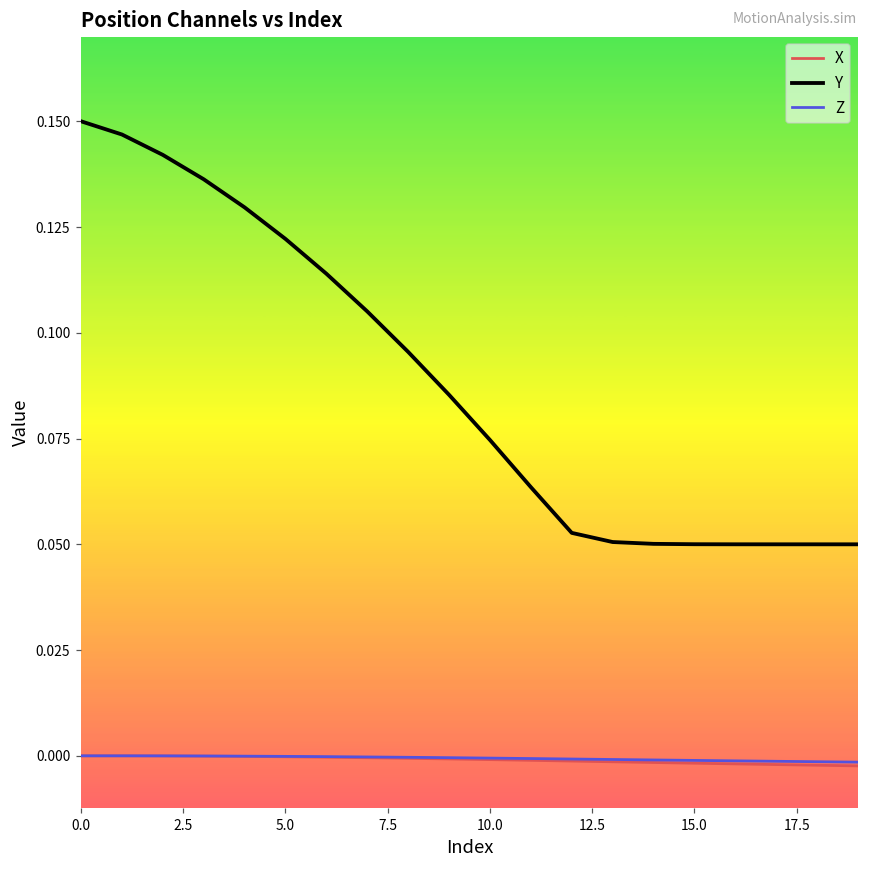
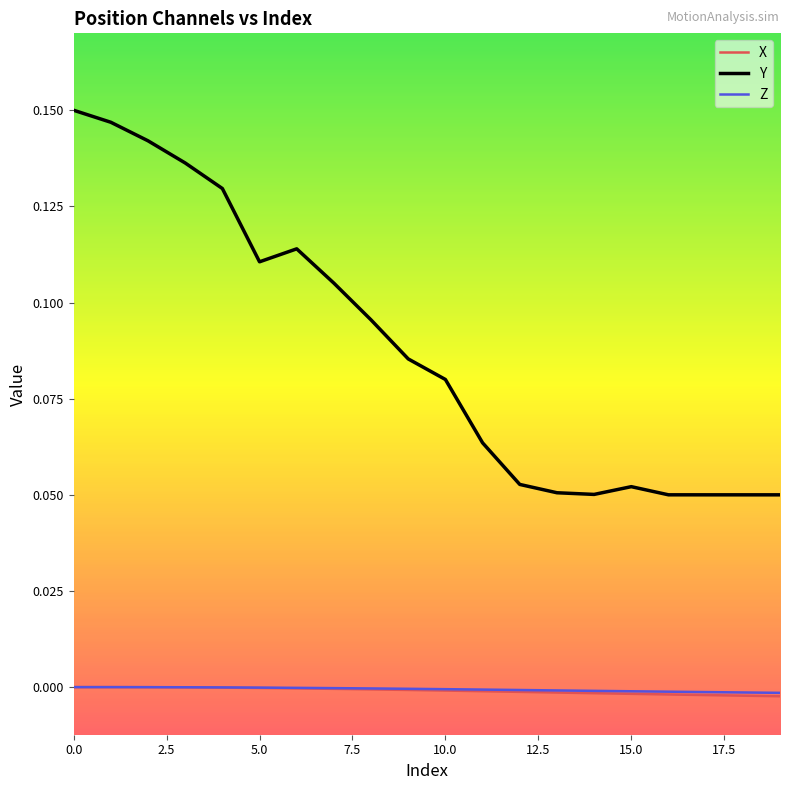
Y, 5.0: 0.122 -> 0.111
Y, 10.0: 0.075 -> 0.080
Y, 15.0: 0.050 -> 0.052
